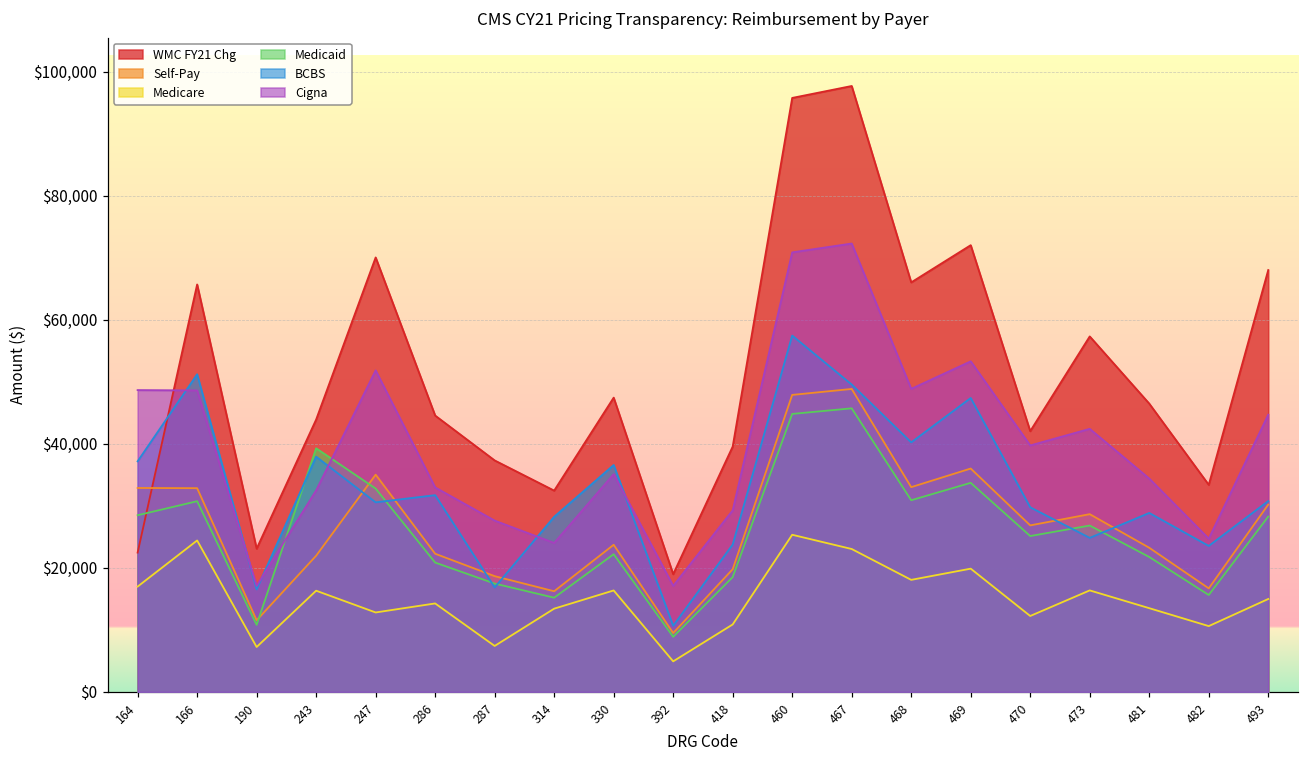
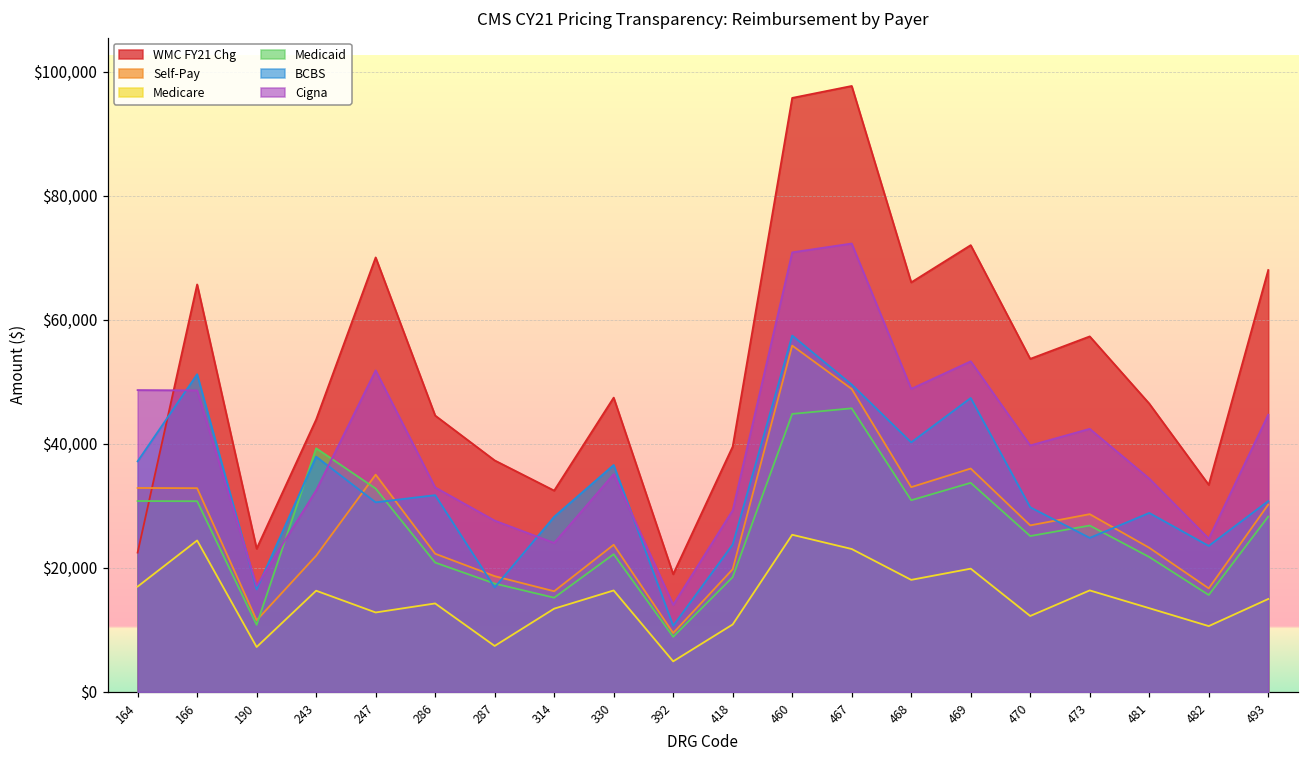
Medicaid, 164: $28,000 -> $31,000
Cigna, 392: $17,000 -> $14,000
Self-Pay, 460: $48,000 -> $56,000
WMC FY21 Chg, 470: $42,000 -> $54,000
